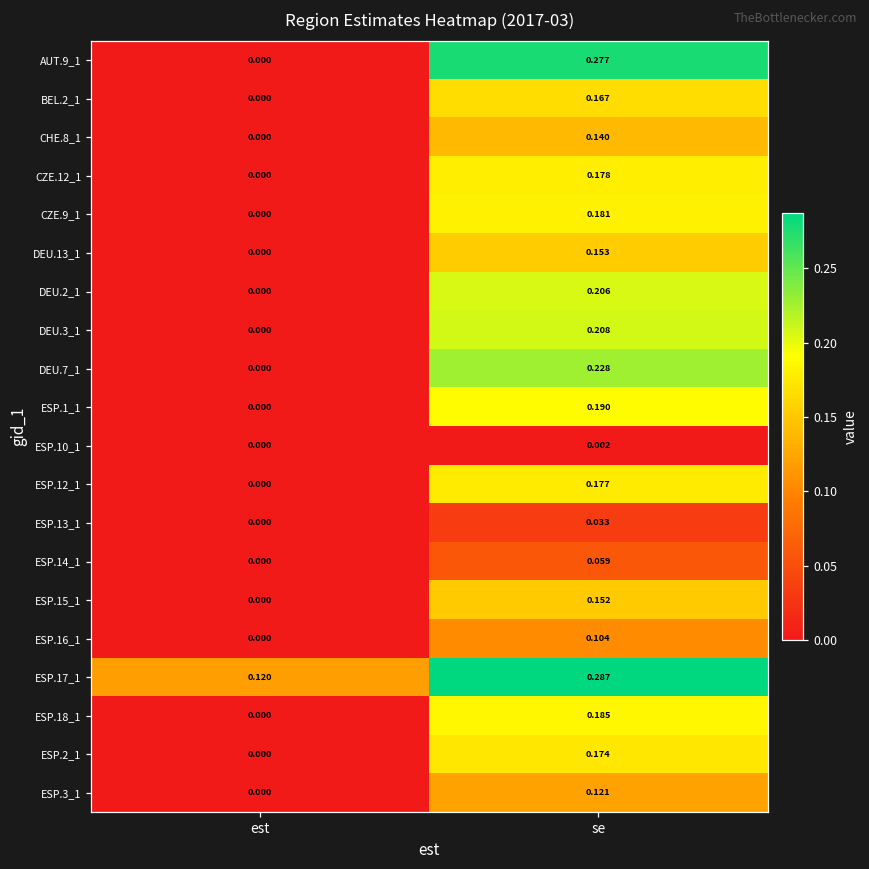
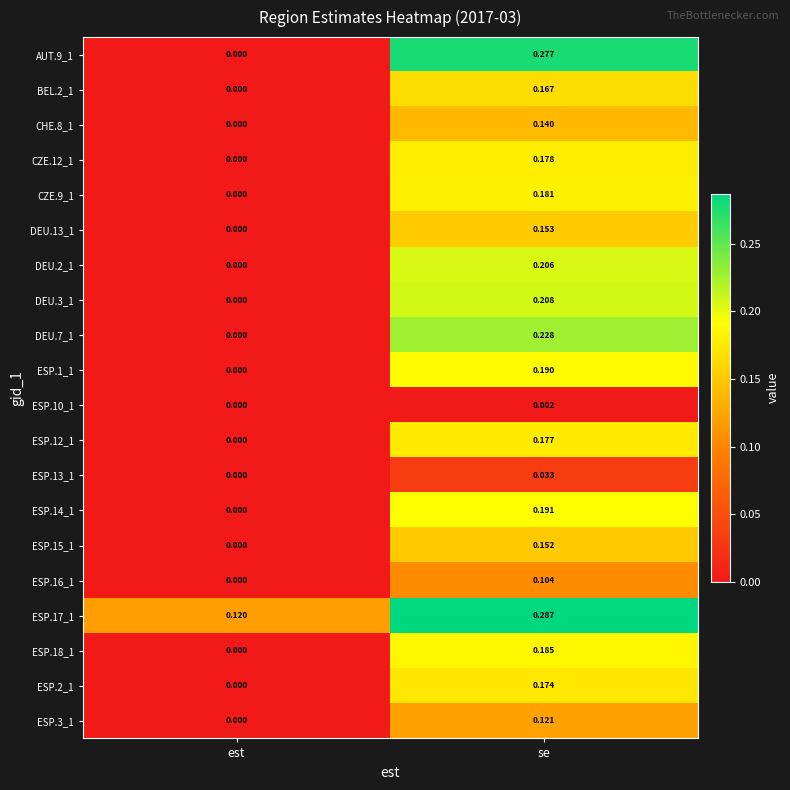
ESP.14_1, se: 0.059 -> 0.191
